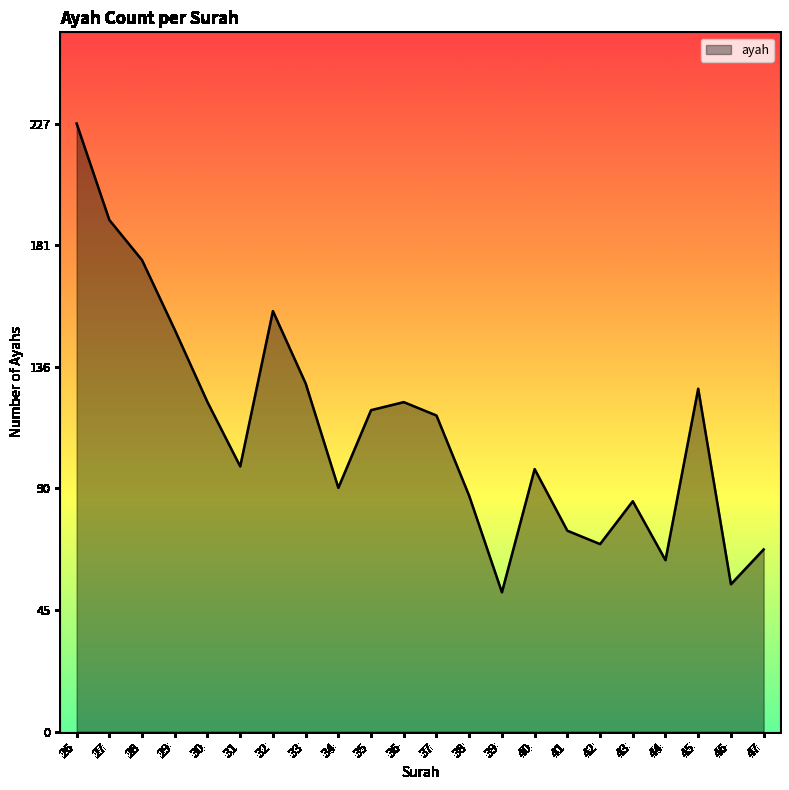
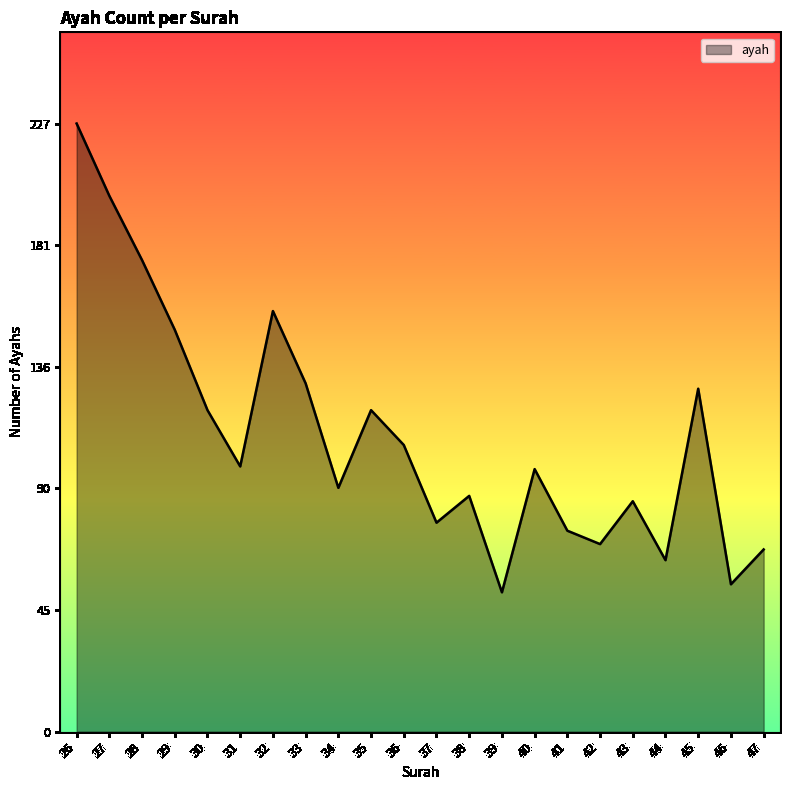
27: 191 -> 200
30: 123 -> 120
36: 123 -> 107
37: 118 -> 78
